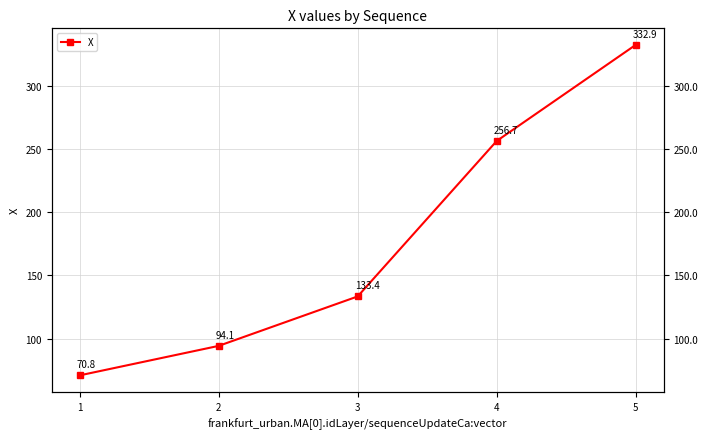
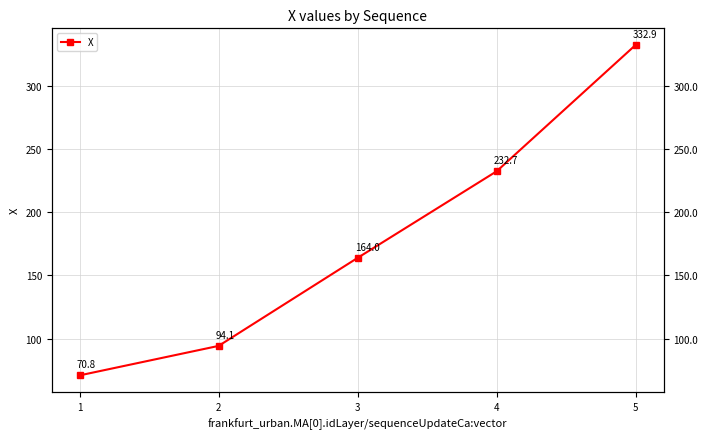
3: 133.4 -> 164.0
4: 256.7 -> 232.7
